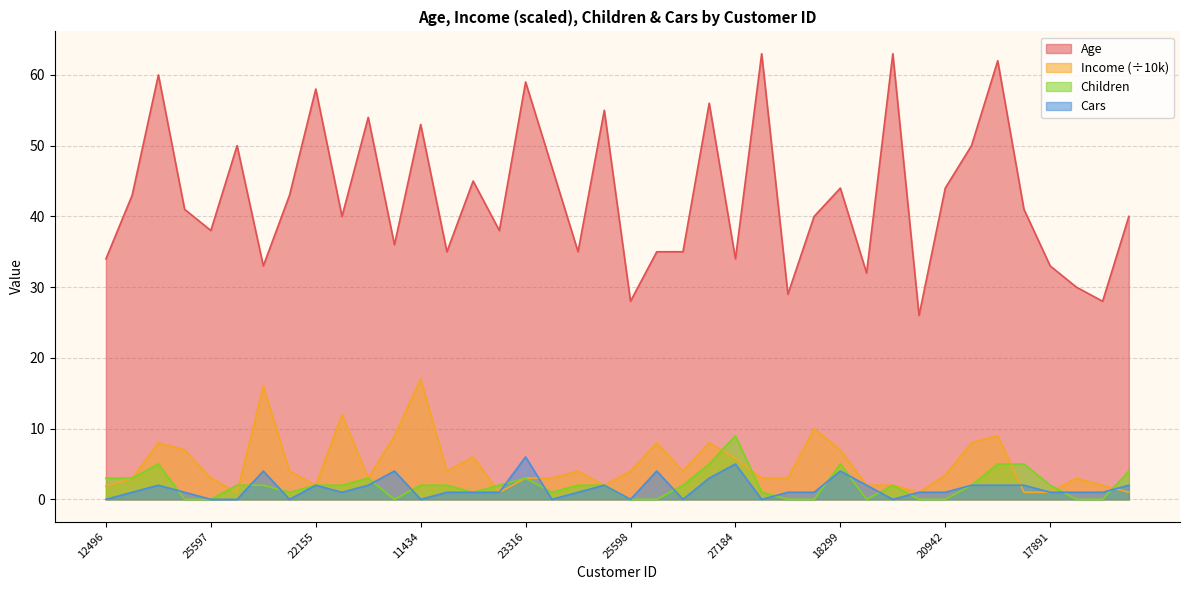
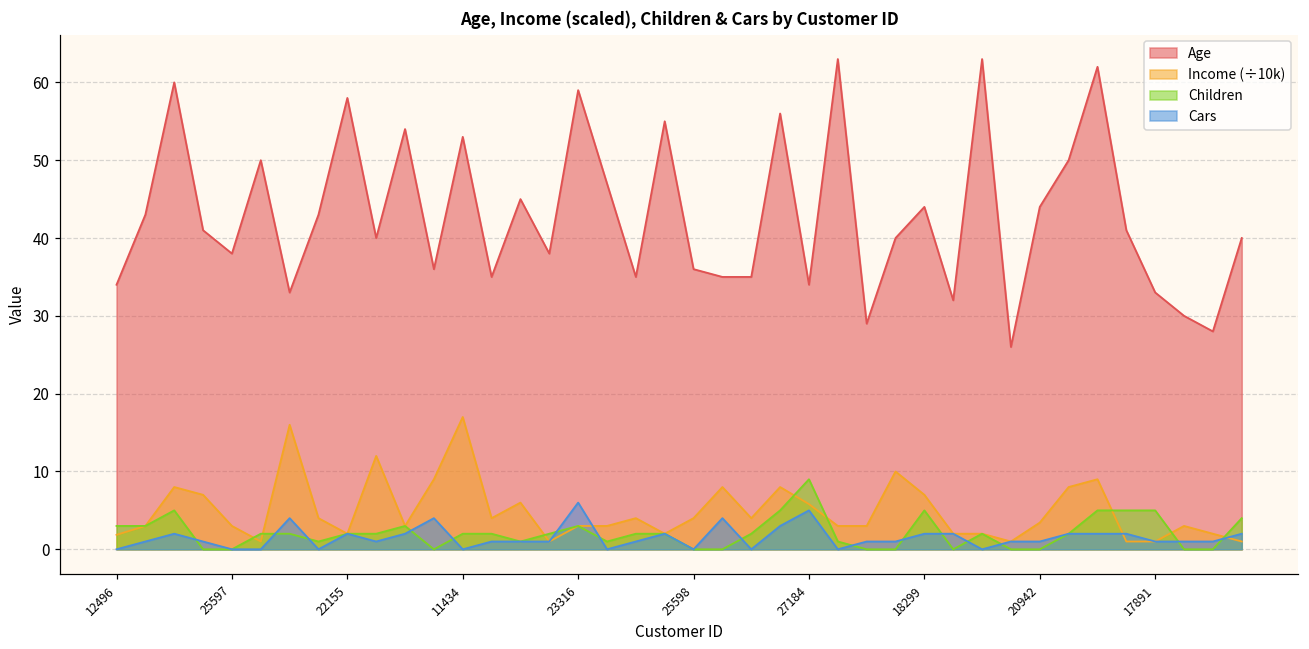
Age, 25598: 28 -> 36
Cars, 18299: 4 -> 2
Children, 17891: 2 -> 5
